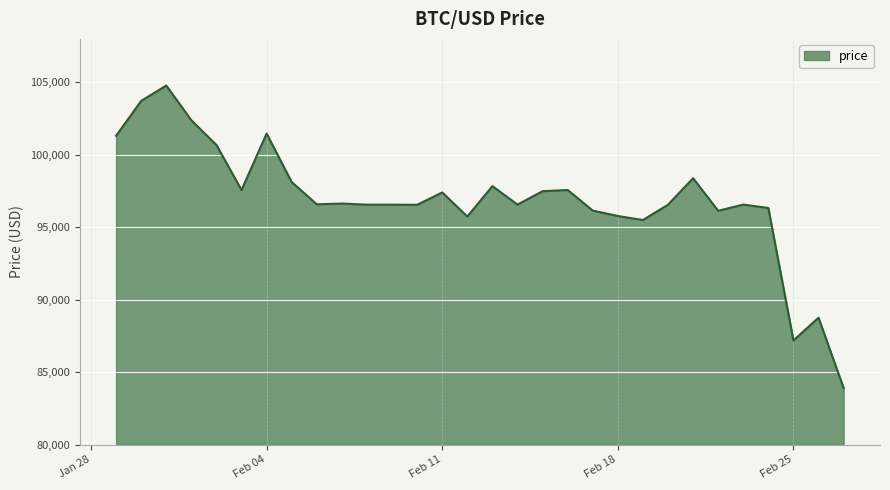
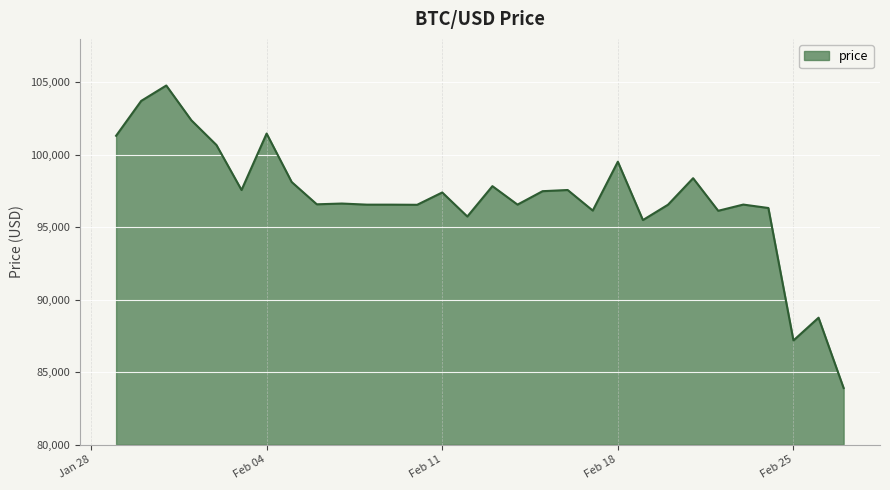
Feb 18: 95,800 -> 99,500
